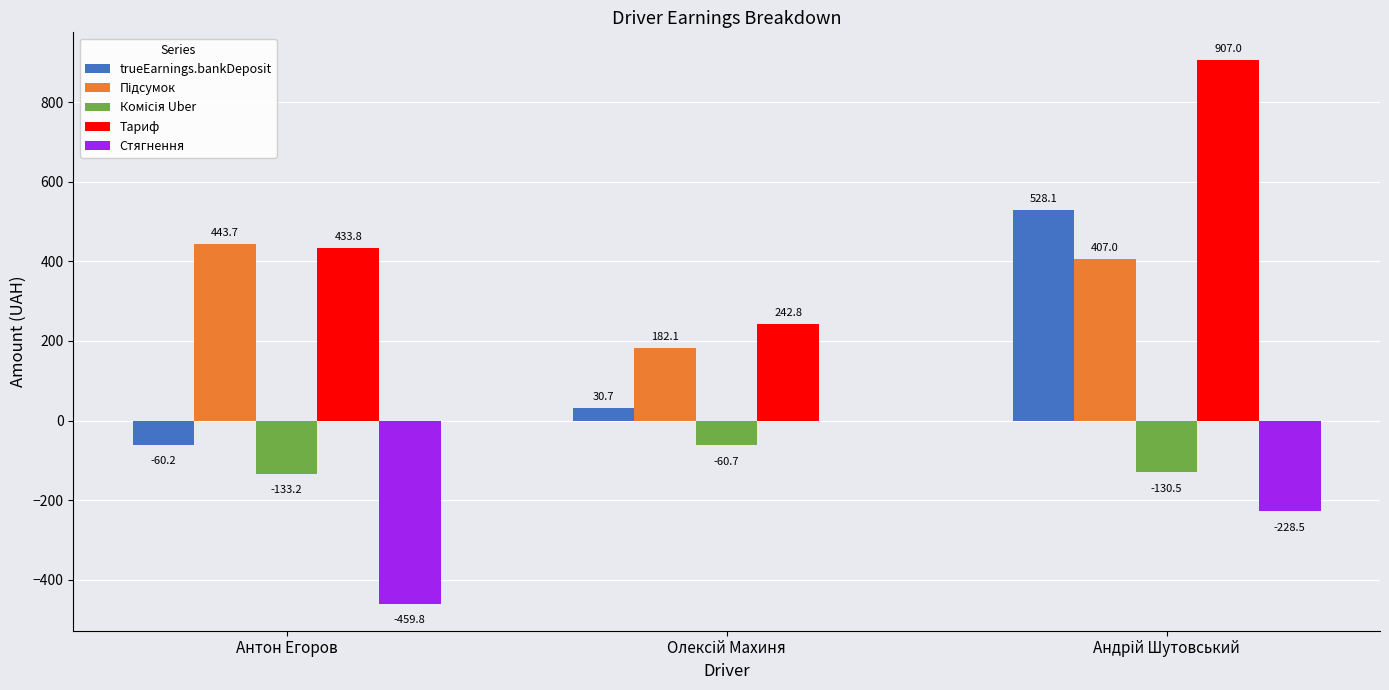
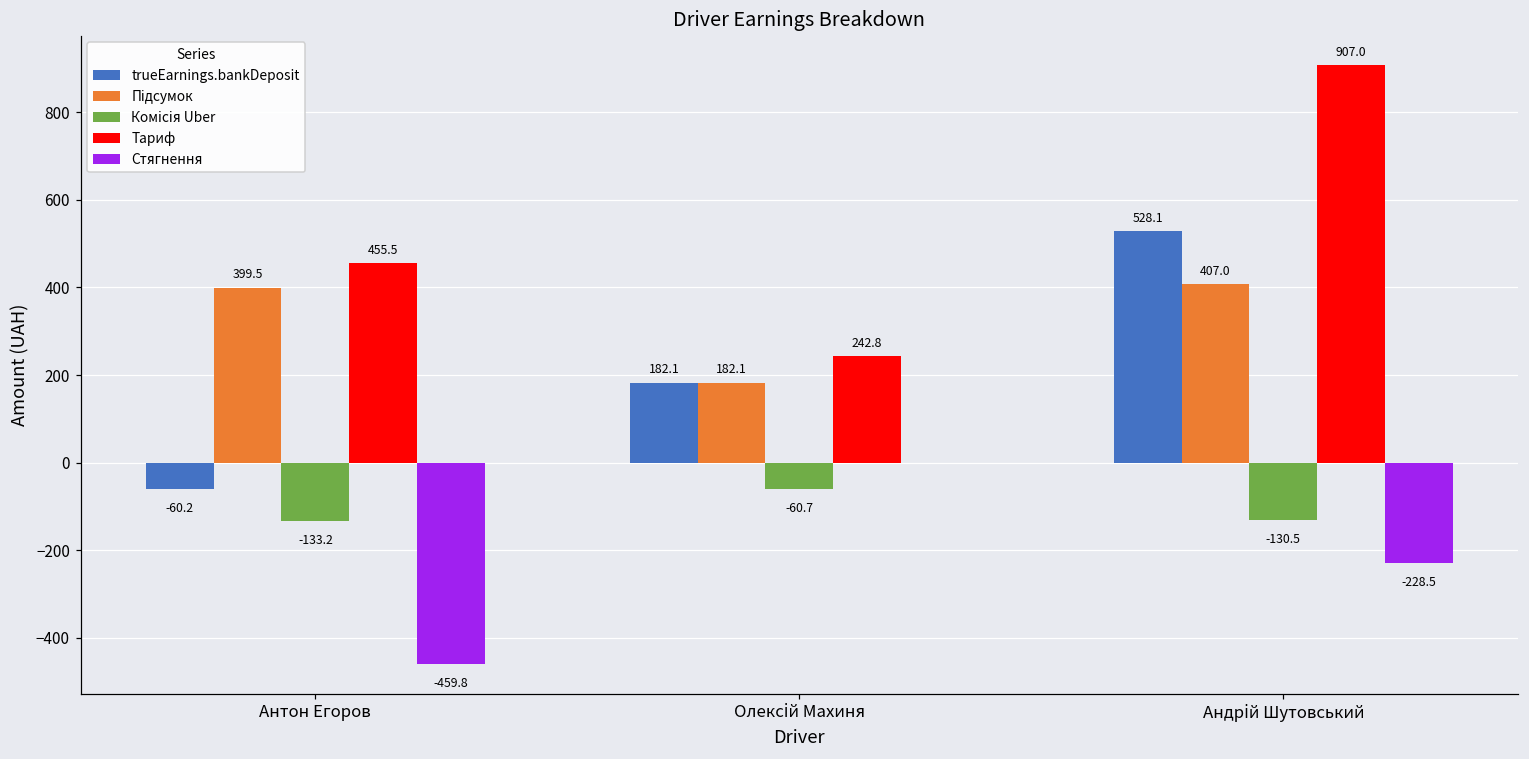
Підсумок, Антон Егоров: 443.7 -> 399.5
Тариф, Антон Егоров: 433.8 -> 455.5
trueEarnings.bankDeposit, Олексій Махиня: 30.7 -> 182.1
